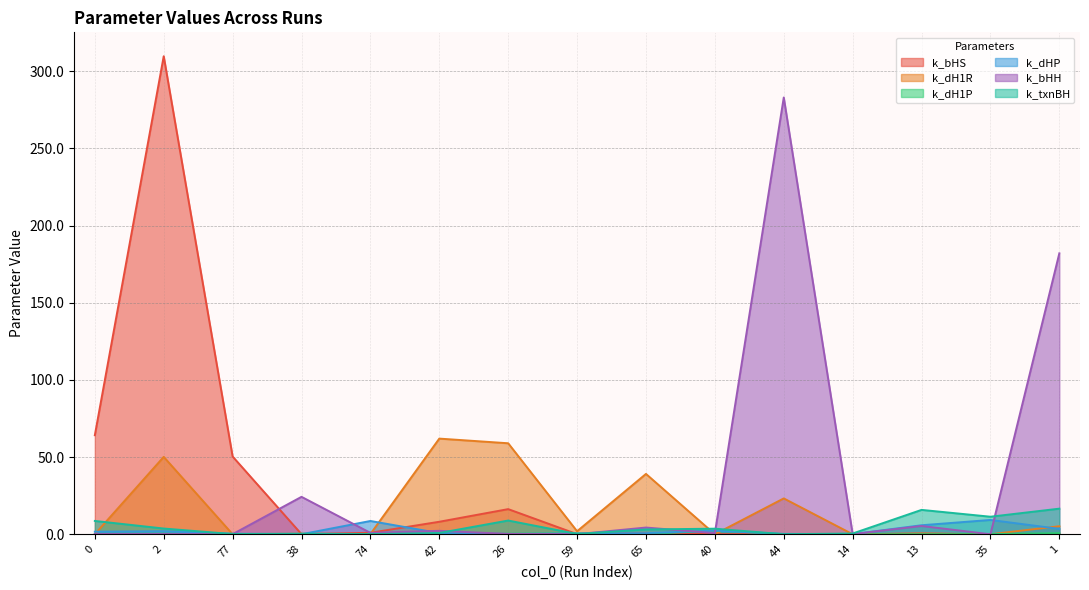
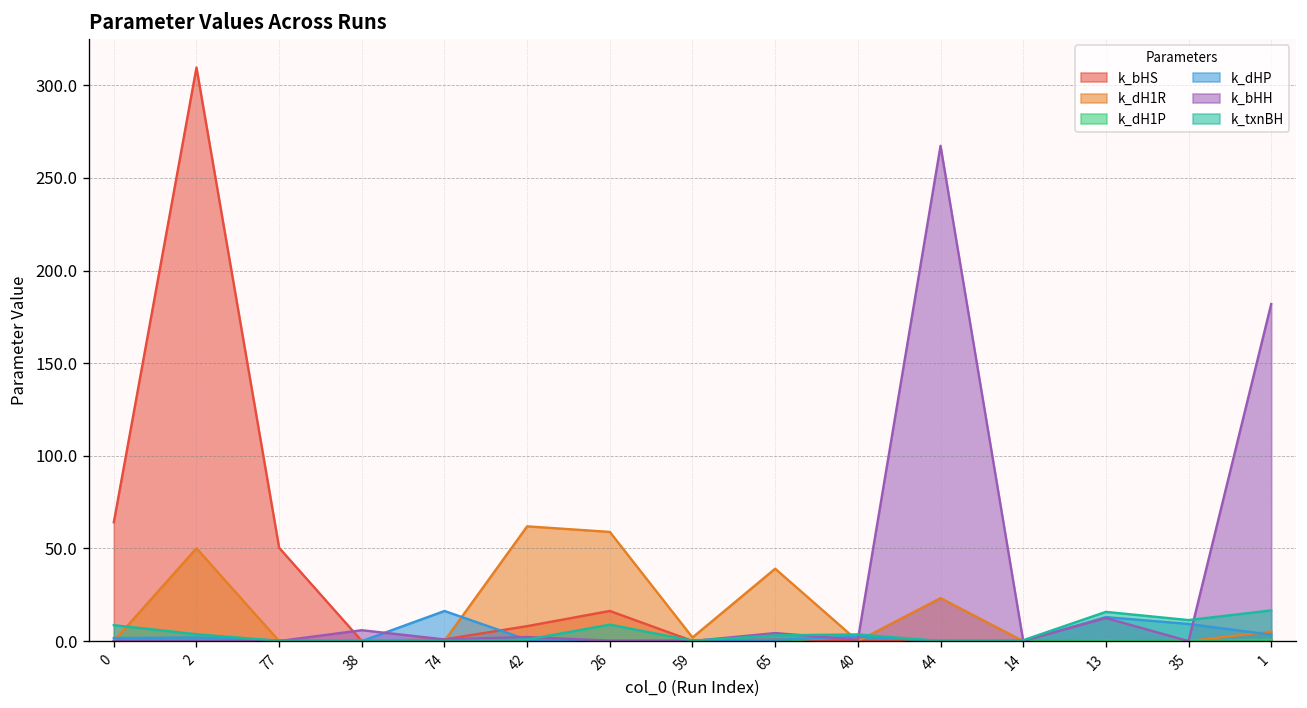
k_bHH, 38: 24 -> 6
k_dHP, 74: 9 -> 16
k_bHH, 44: 283 -> 267
k_dHP, 13: 6 -> 13
k_bHH, 13: 5 -> 12
